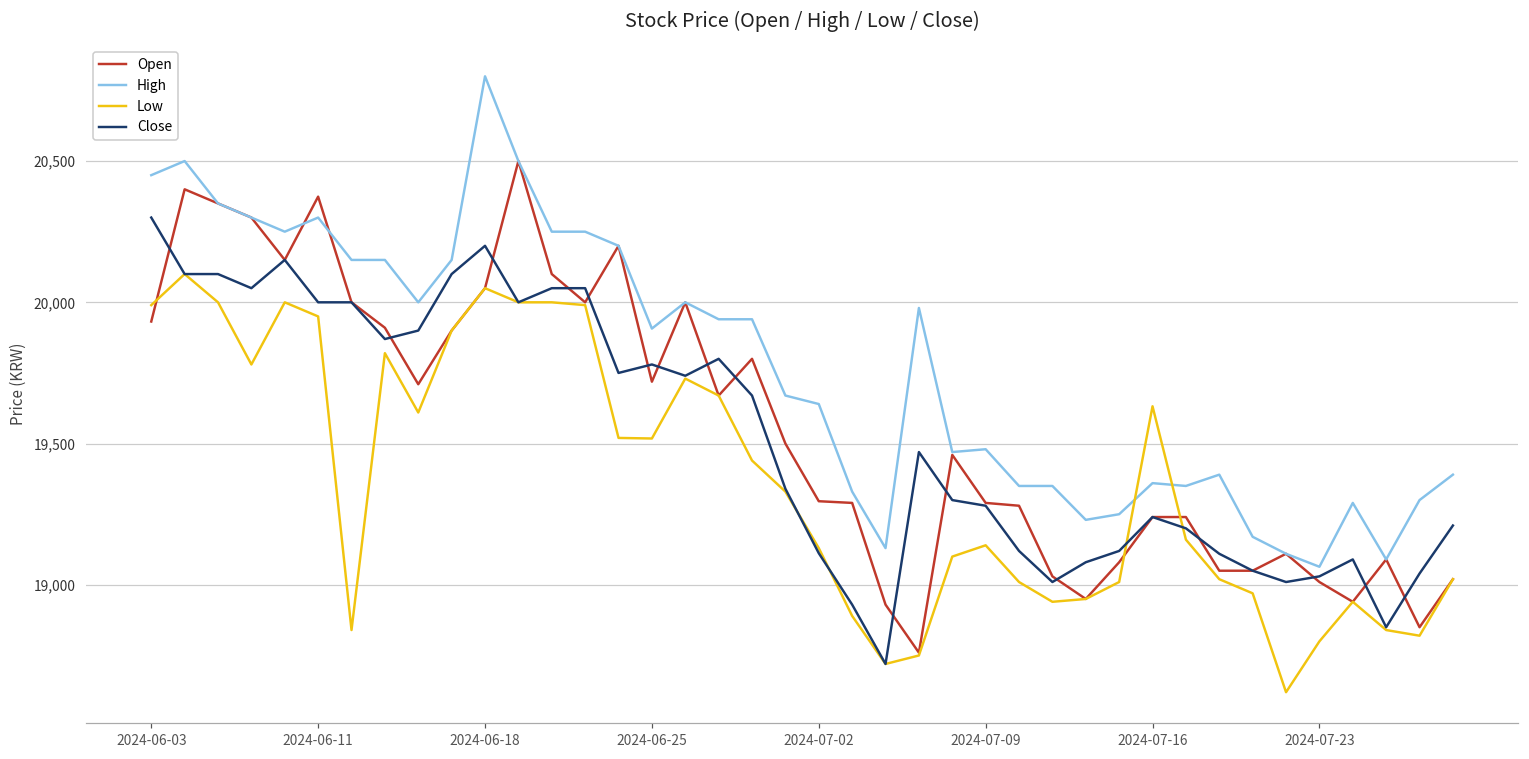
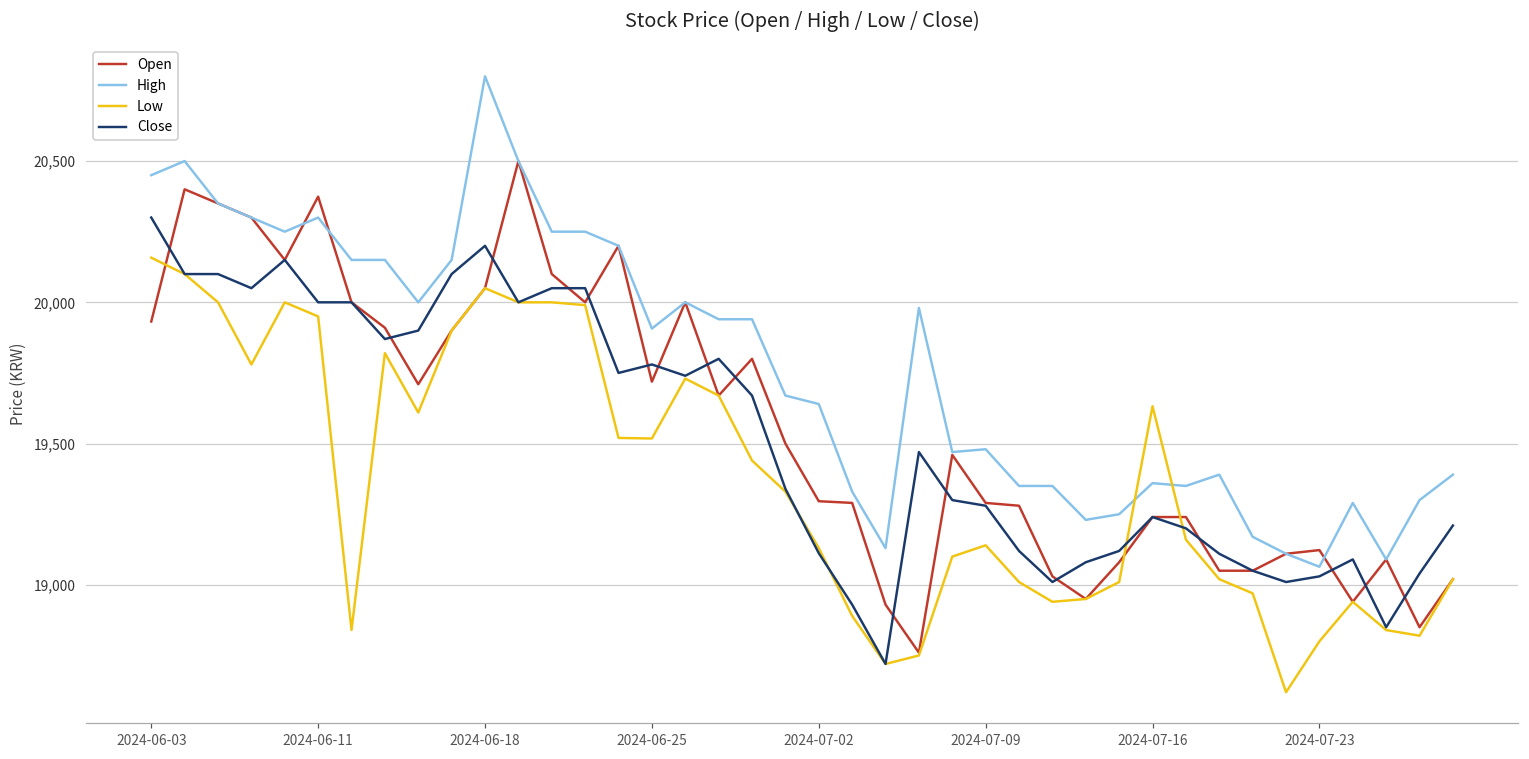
Low, 2024-06-03: 19,990 -> 20,160
Open, 2024-07-23: 19,010 -> 19,120
